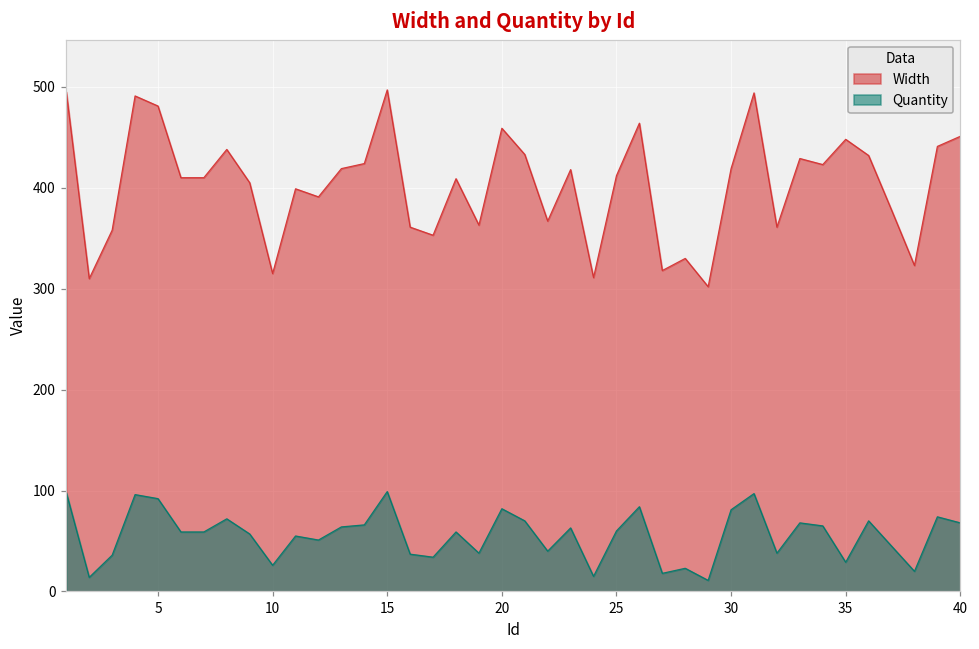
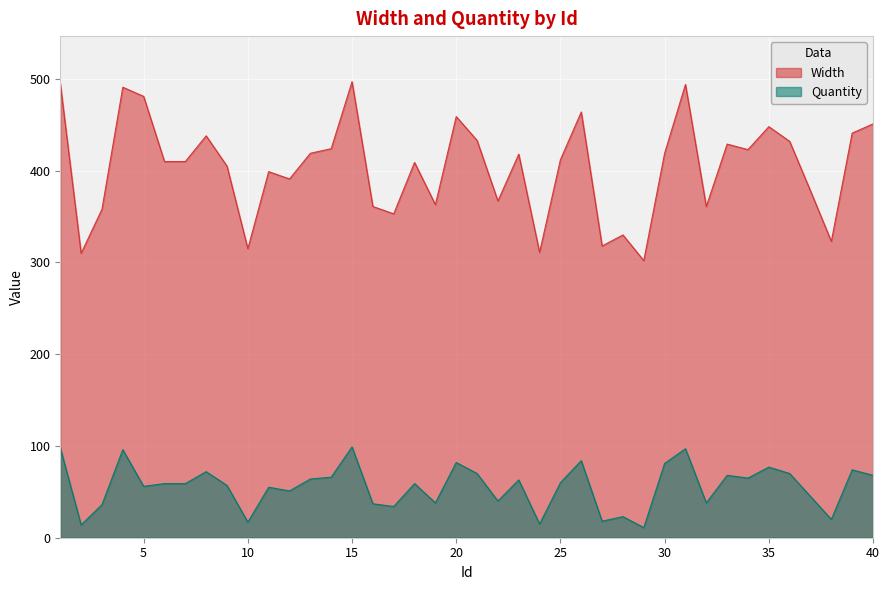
Quantity, 5: 90 -> 60
Quantity, 10: 30 -> 20
Quantity, 35: 30 -> 80
